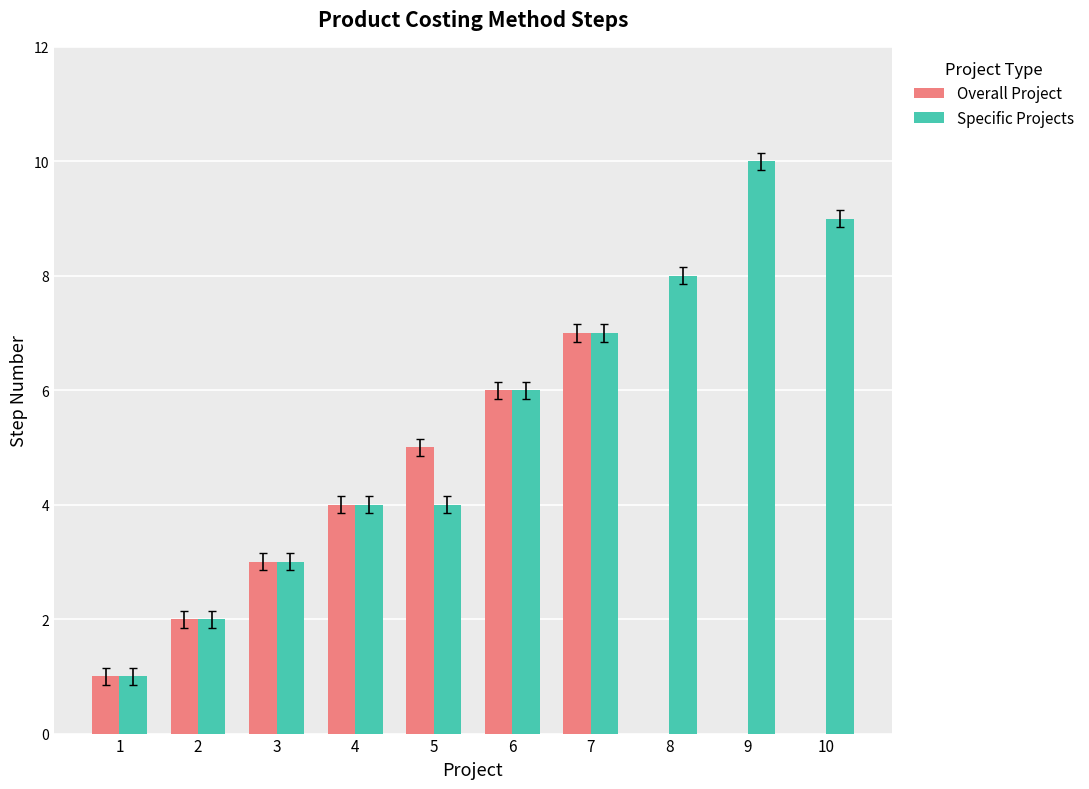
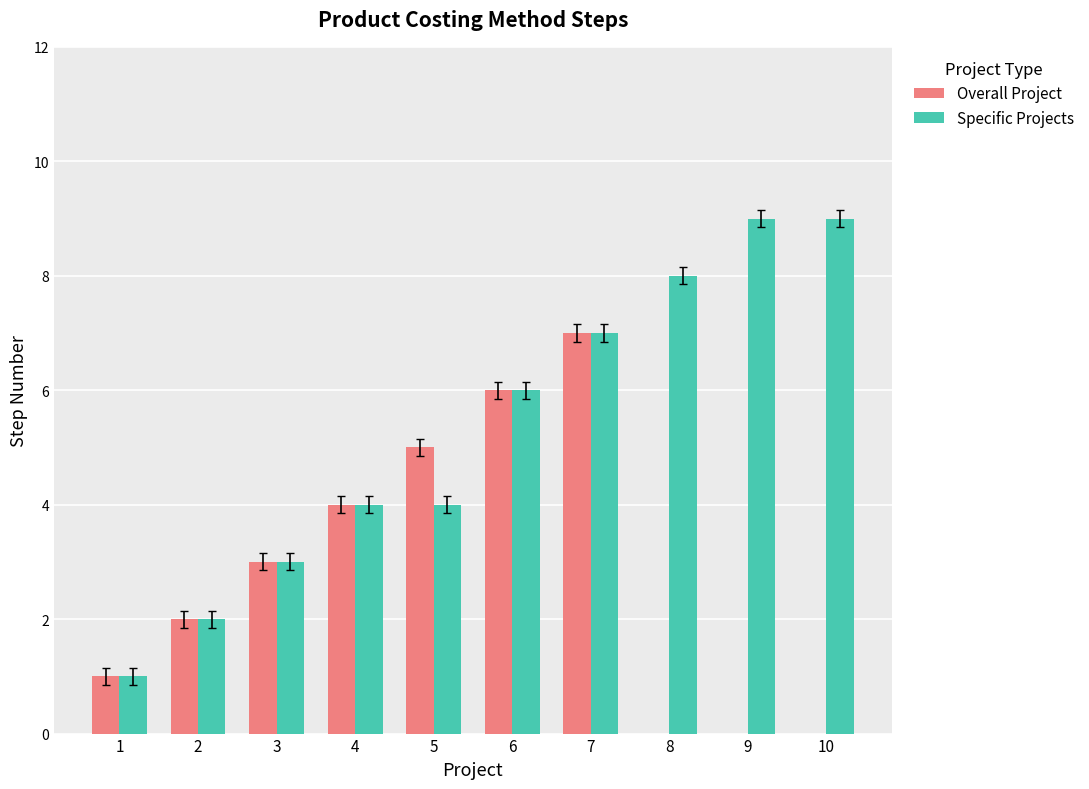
Specific Projects, 9: 10 -> 9
